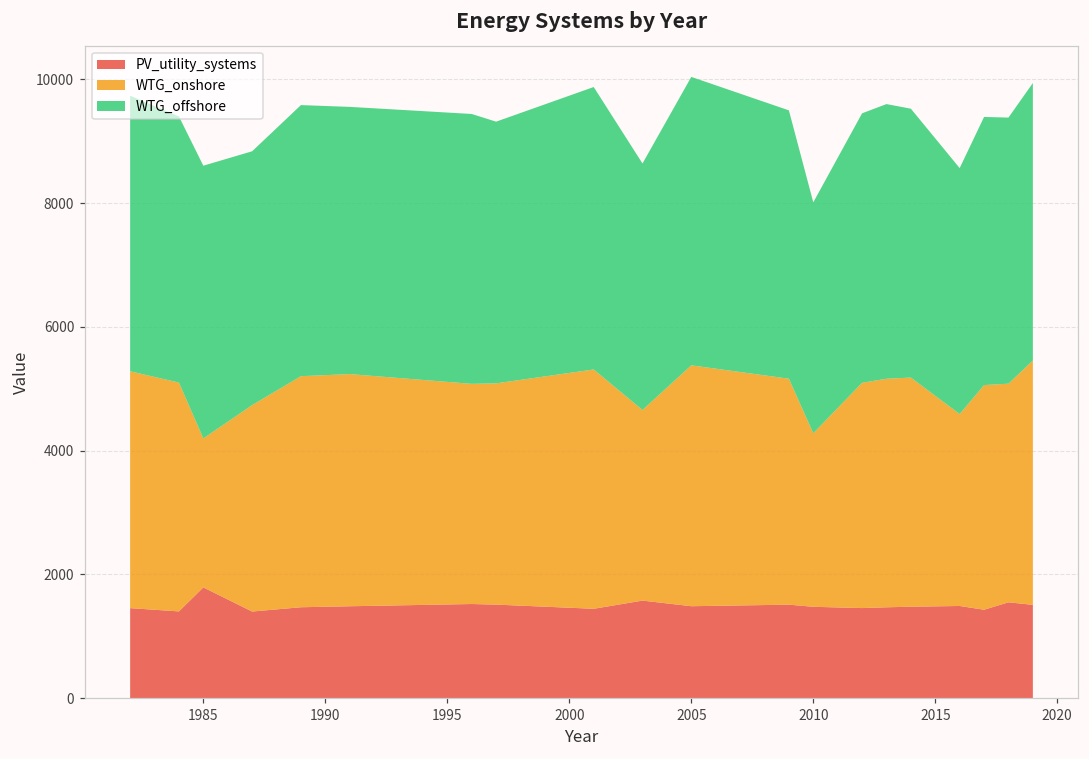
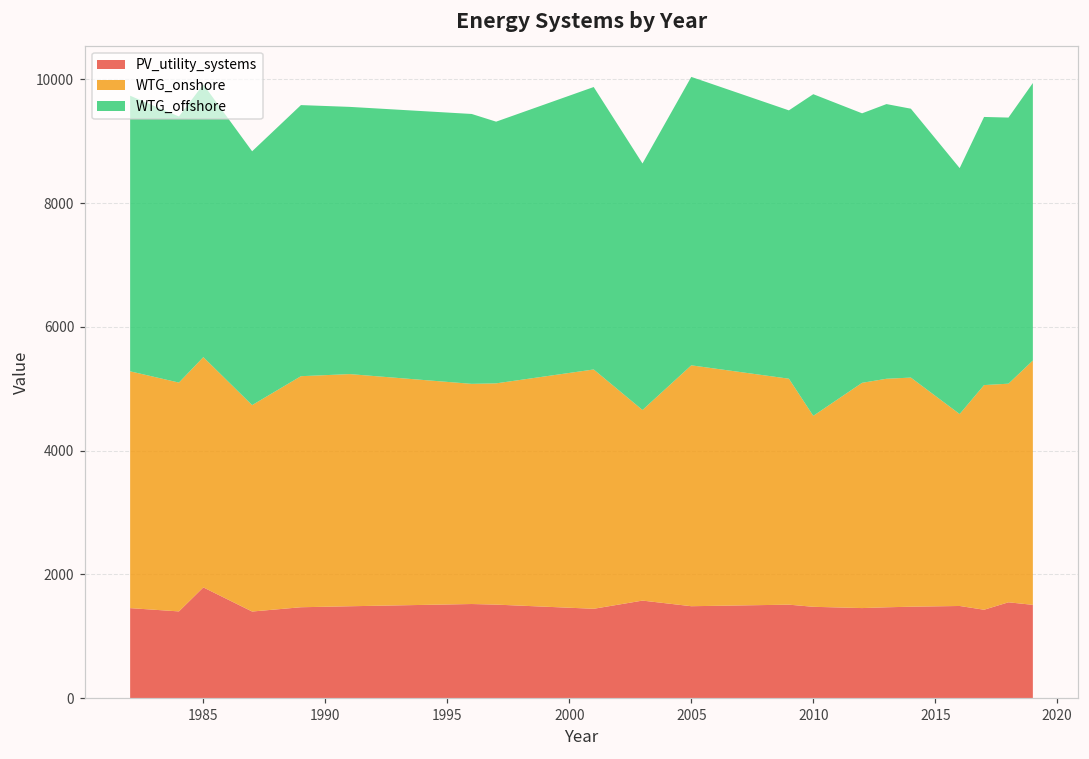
WTG_onshore, 1985: 2400 -> 3700
WTG_onshore, 2010: 2800 -> 3100
WTG_offshore, 2010: 3700 -> 5200
